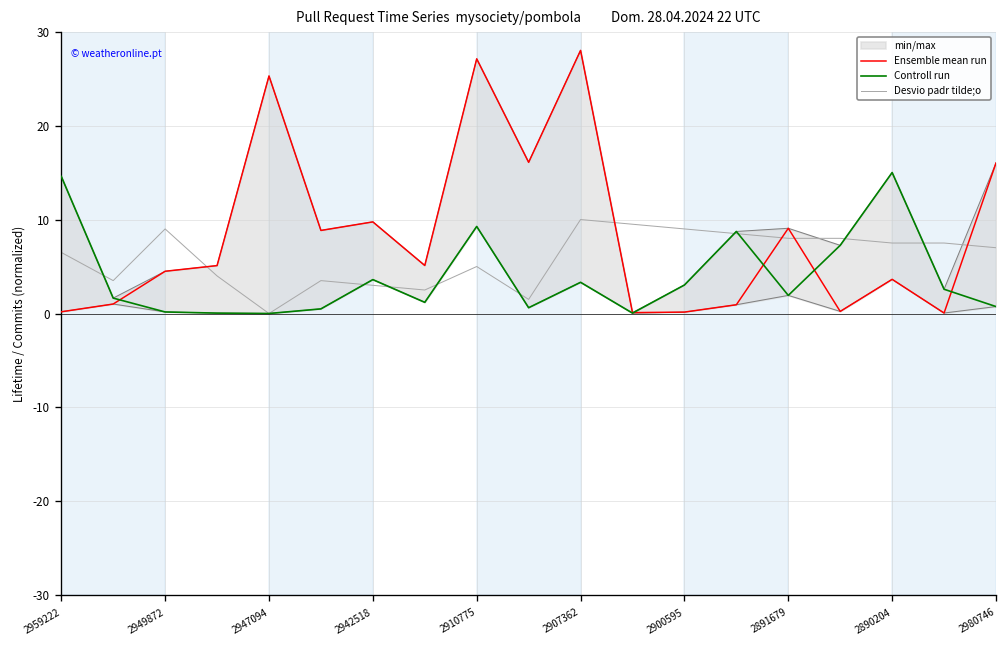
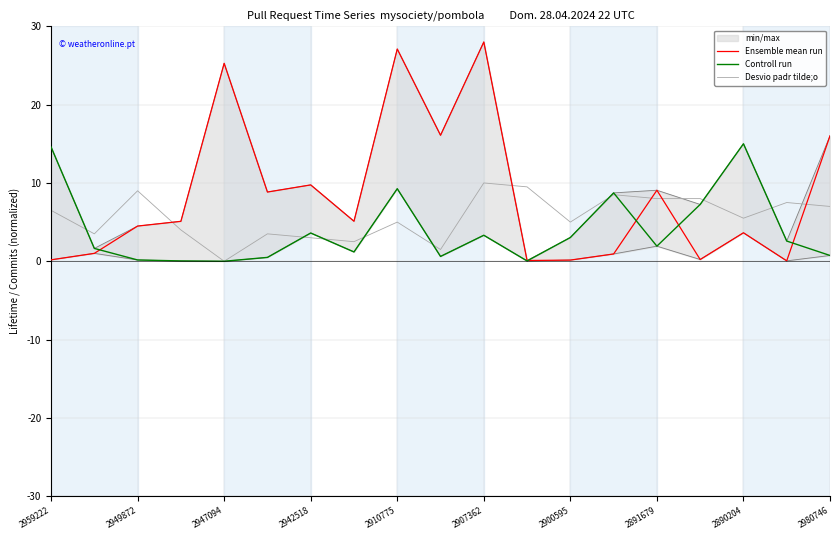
Desvio padr tilde;o, 2900595: 9 -> 5
Desvio padr tilde;o, 2890204: 8 -> 6
